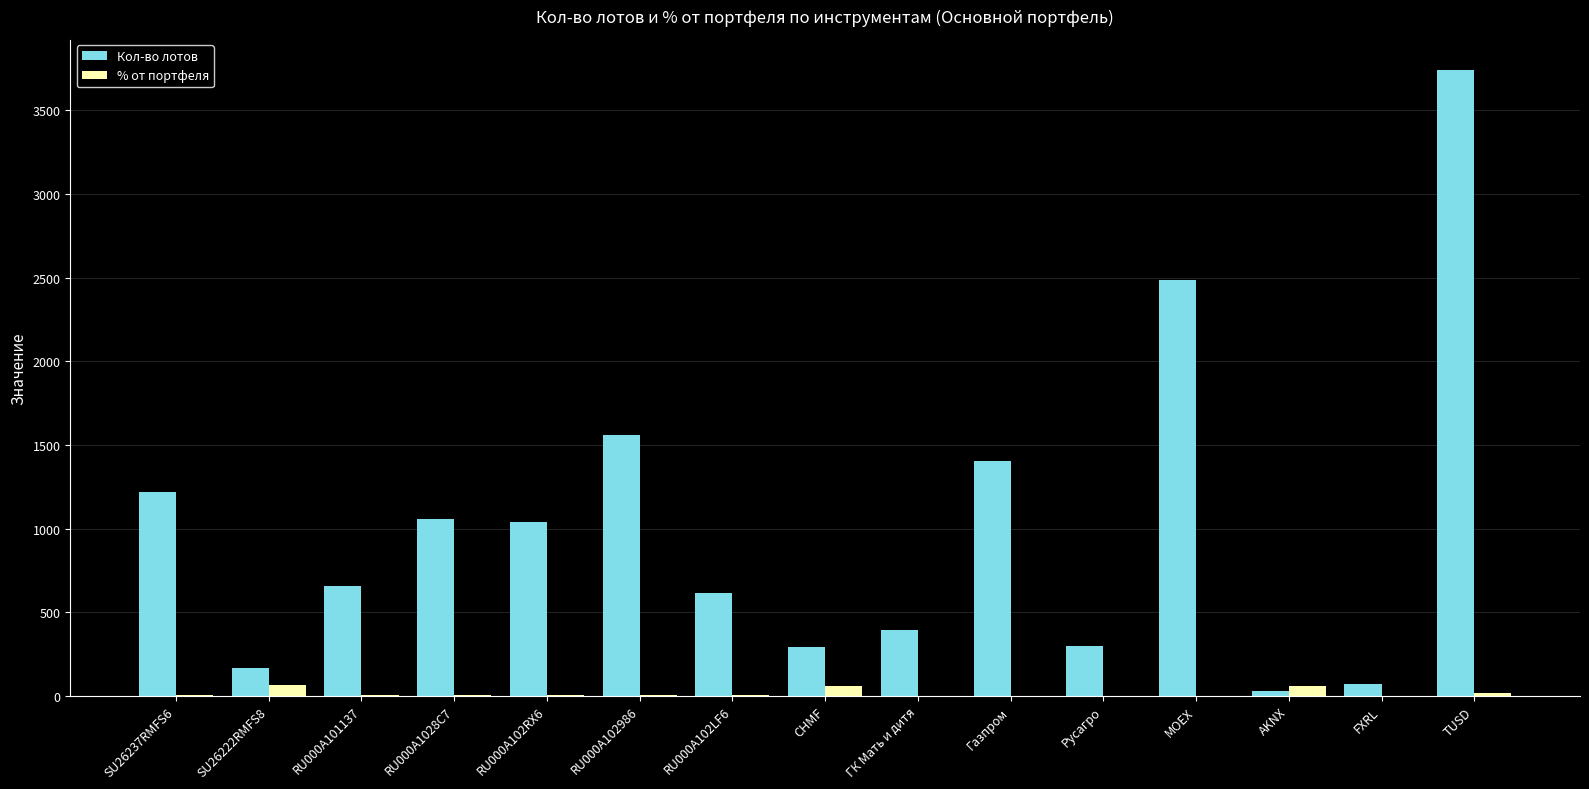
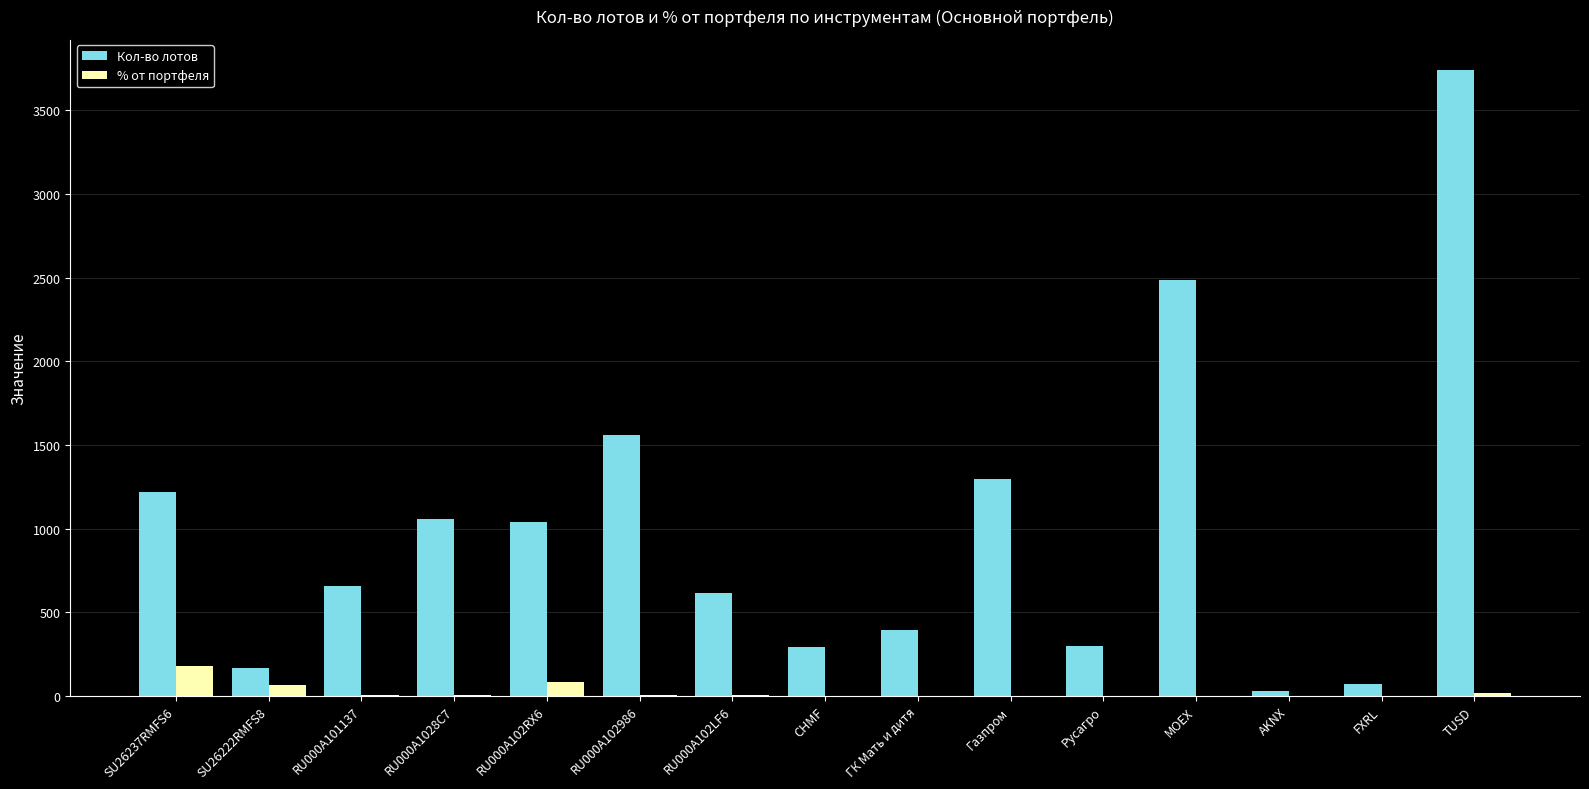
% от портфеля, SU26237RMFS6: 0 -> 180
% от портфеля, RU000A102RX6: 0 -> 80
% от портфеля, CHMF: 60 -> 0
Кол-во лотов, Газпром: 1410 -> 1300
% от портфеля, AKNX: 60 -> 0
